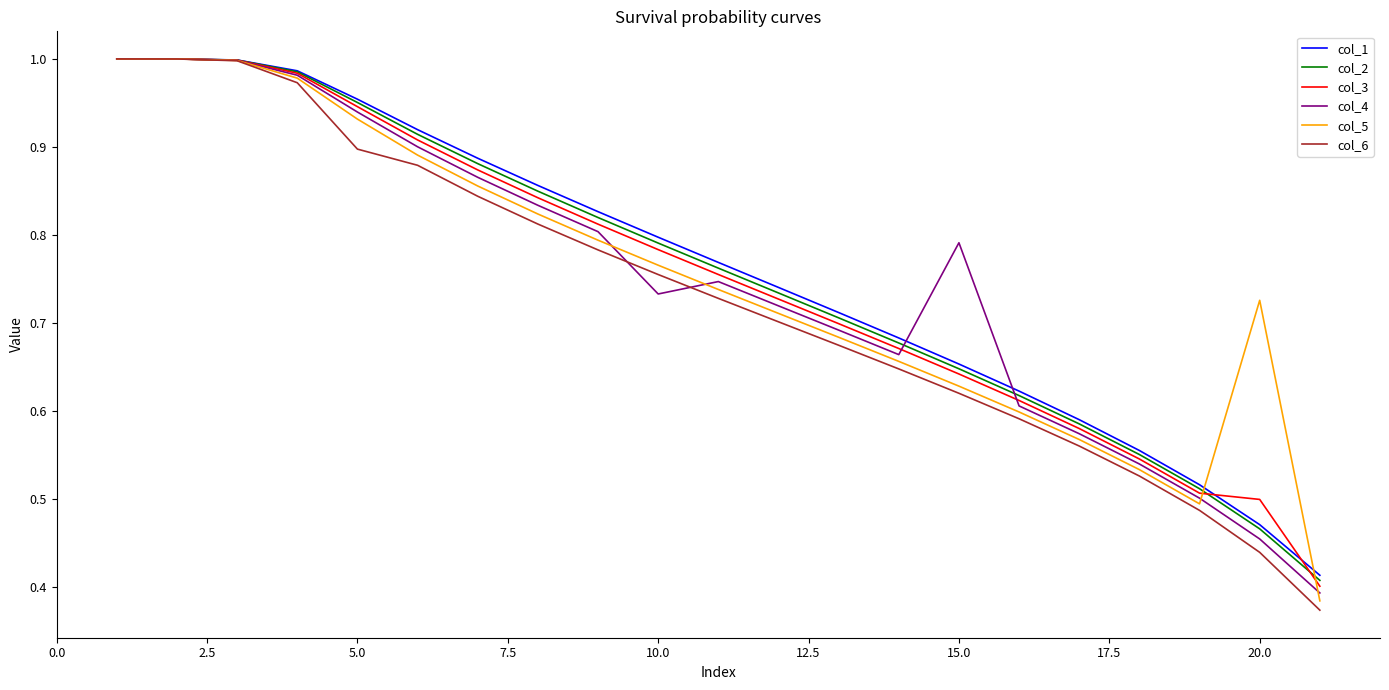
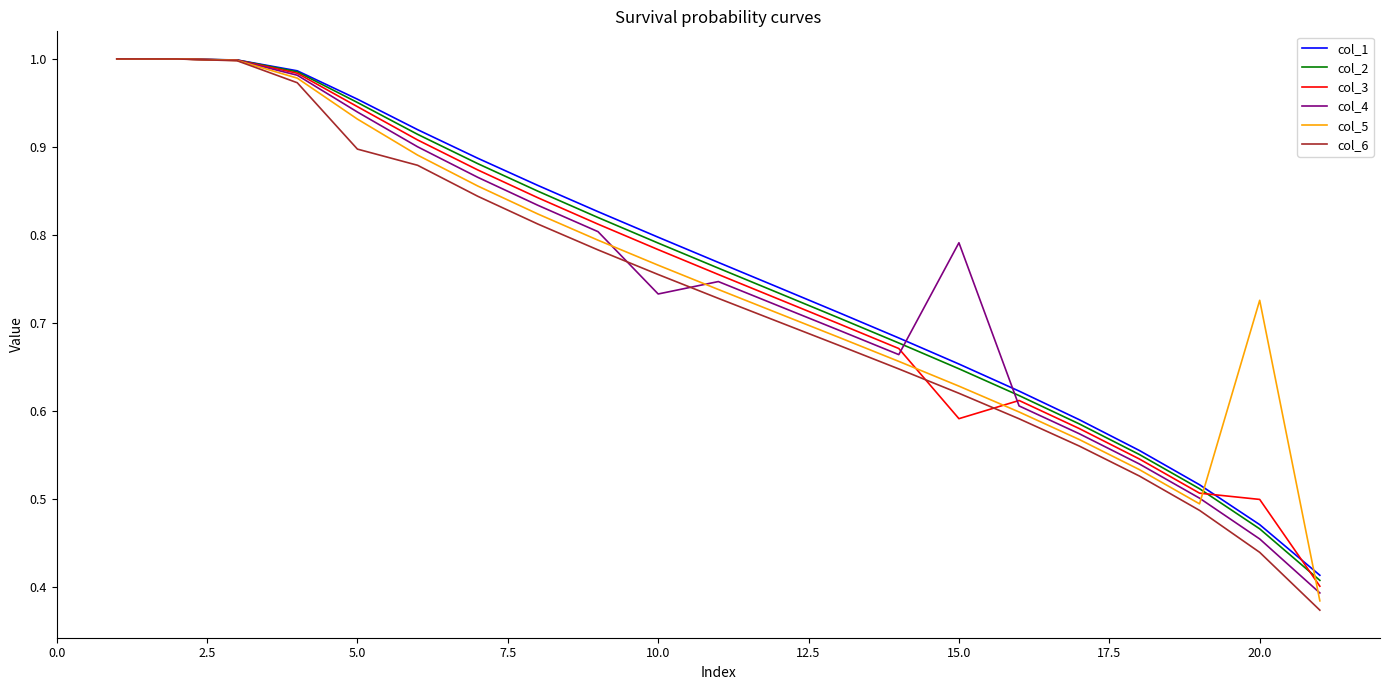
col_3, 15.0: 0.64 -> 0.59
